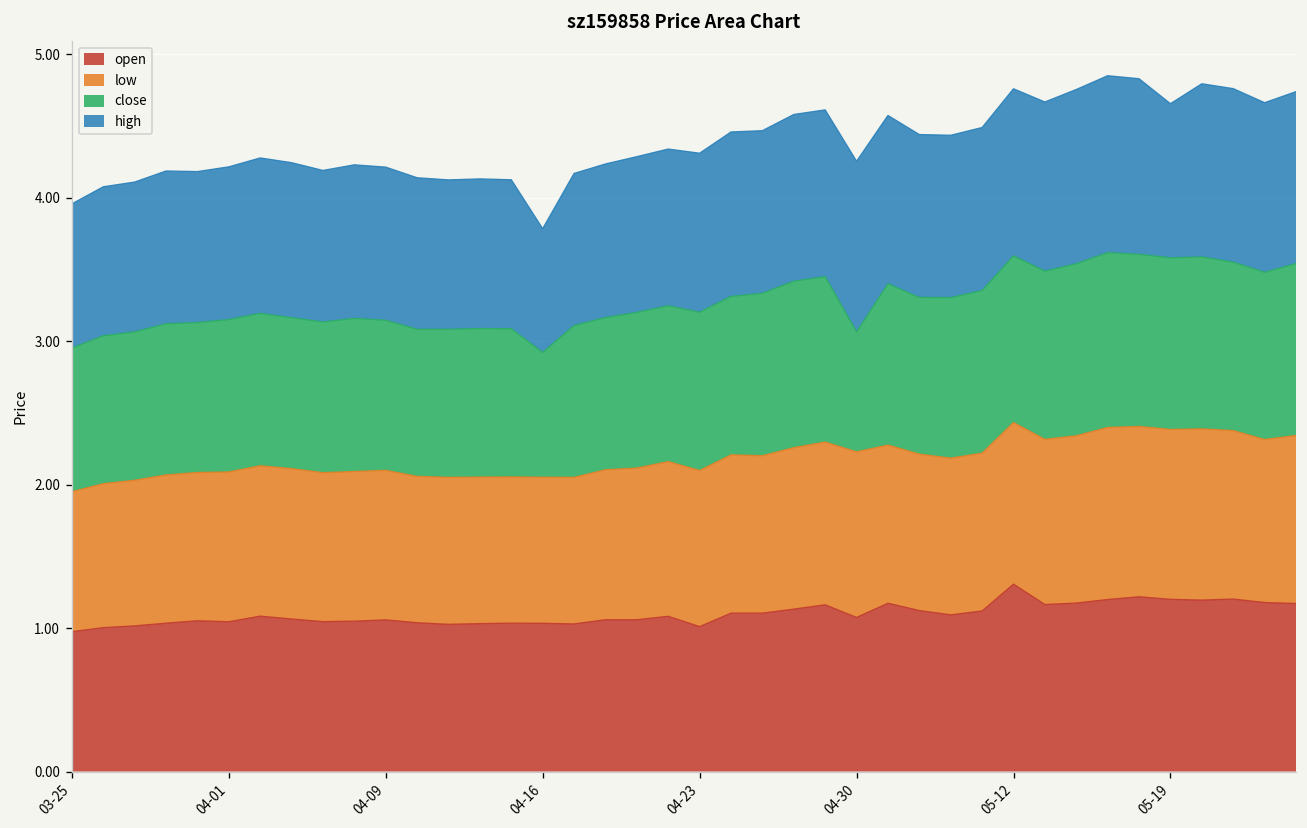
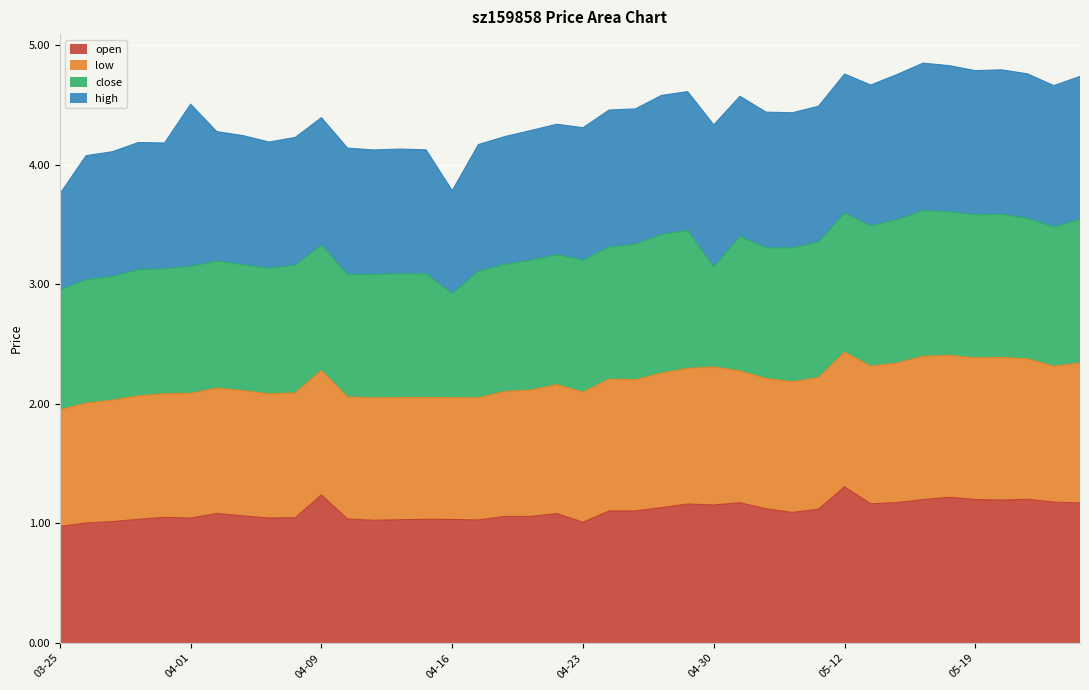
high, 03-25: 1.01 -> 0.80
high, 04-01: 1.06 -> 1.36
open, 04-09: 1.06 -> 1.24
open, 04-30: 1.07 -> 1.15
high, 05-19: 1.07 -> 1.21
